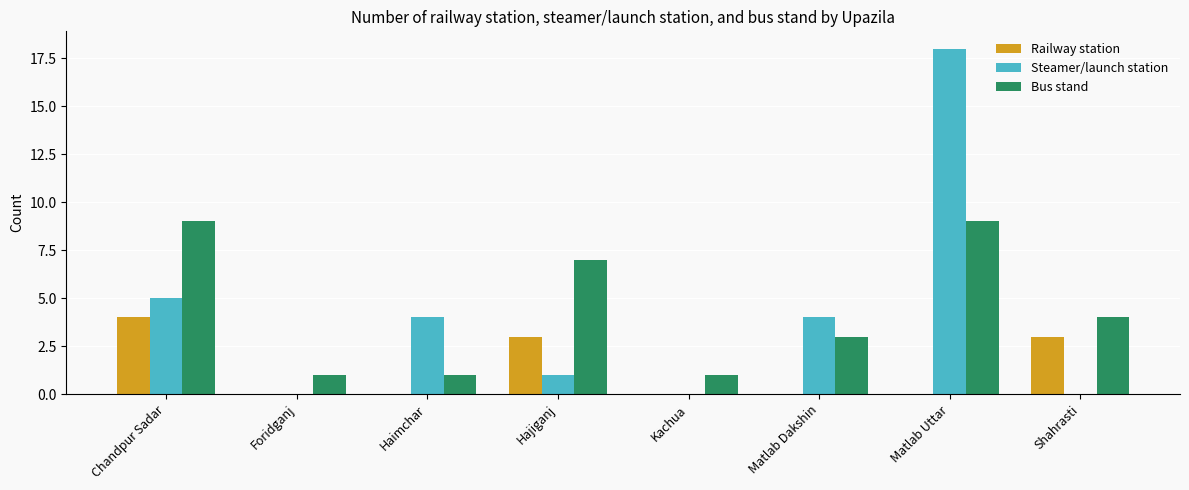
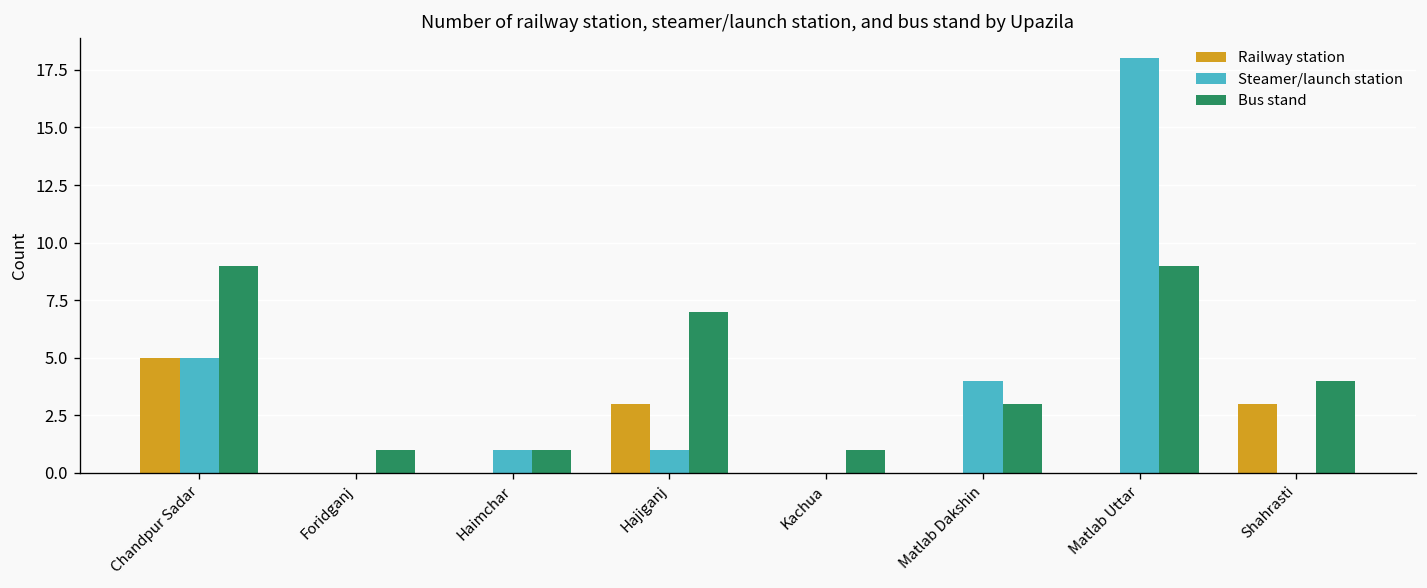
Railway station, Chandpur Sadar: 4 -> 5
Steamer/launch station, Haimchar: 4 -> 1
